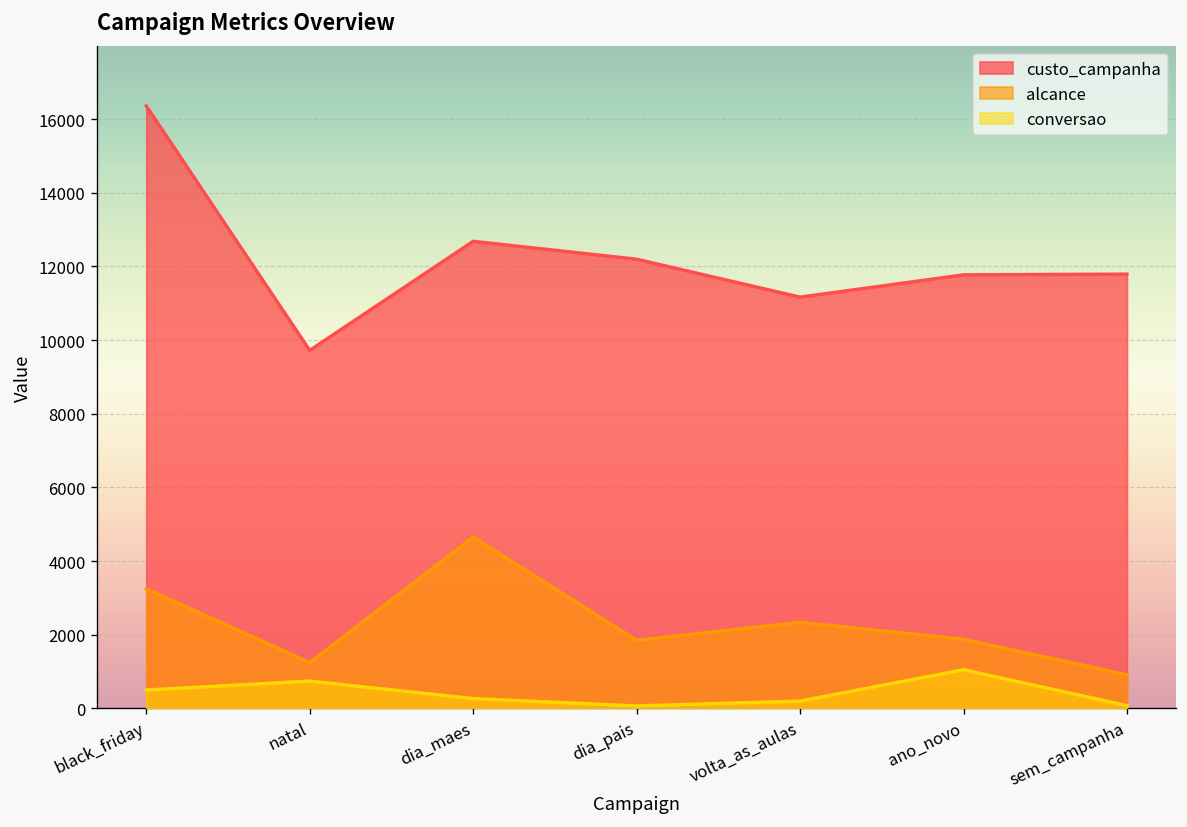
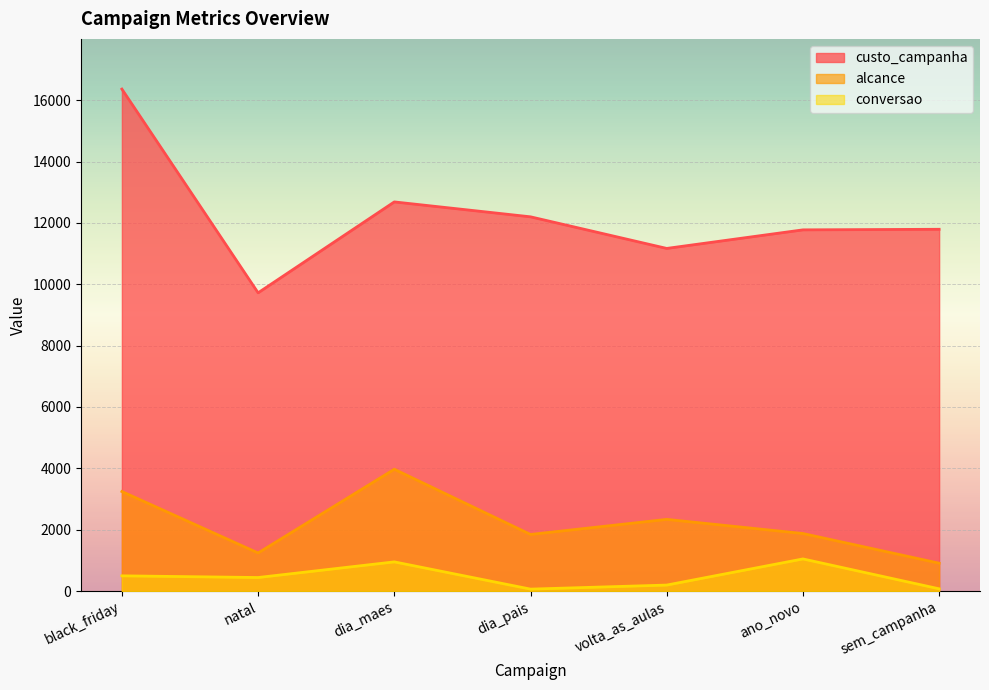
conversao, natal: 700 -> 400
alcance, dia_maes: 4700 -> 4000
conversao, dia_maes: 300 -> 1000
